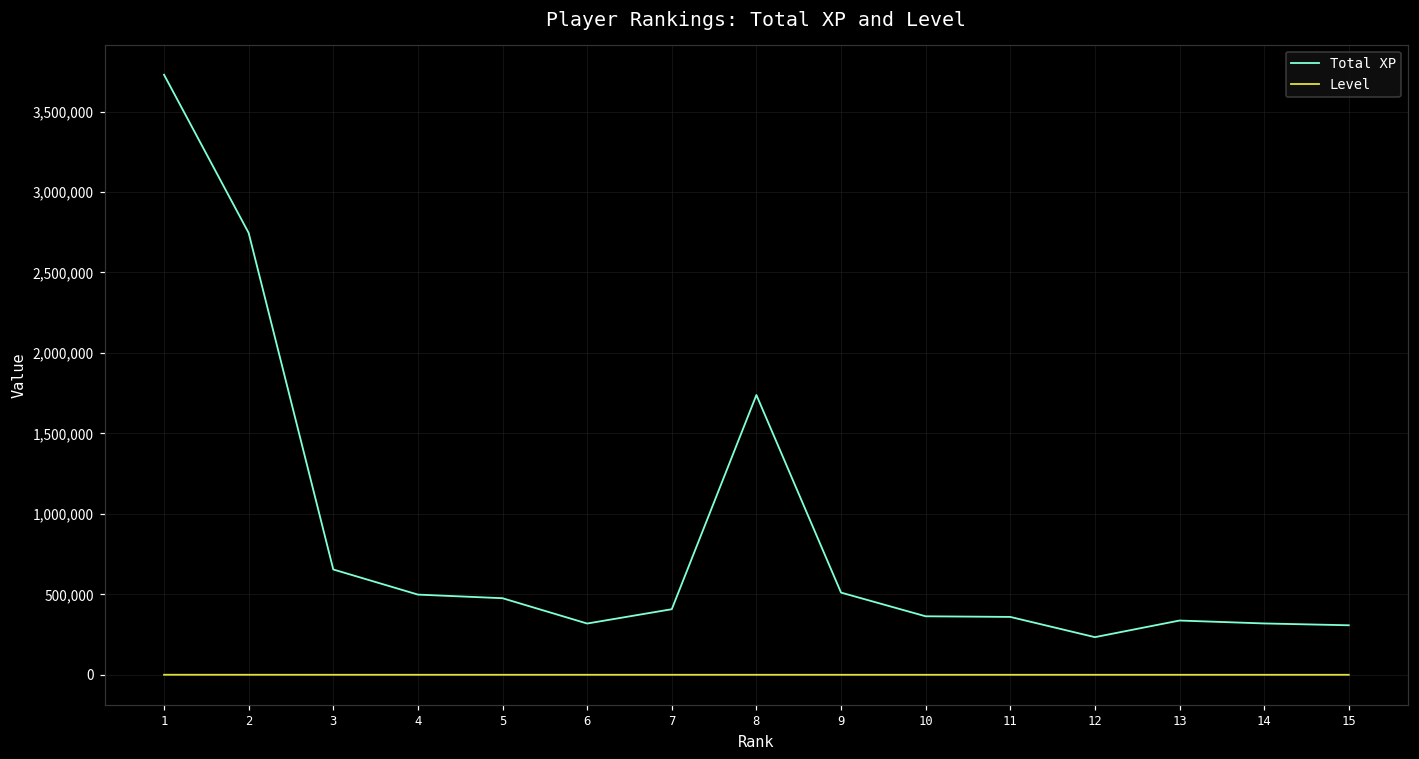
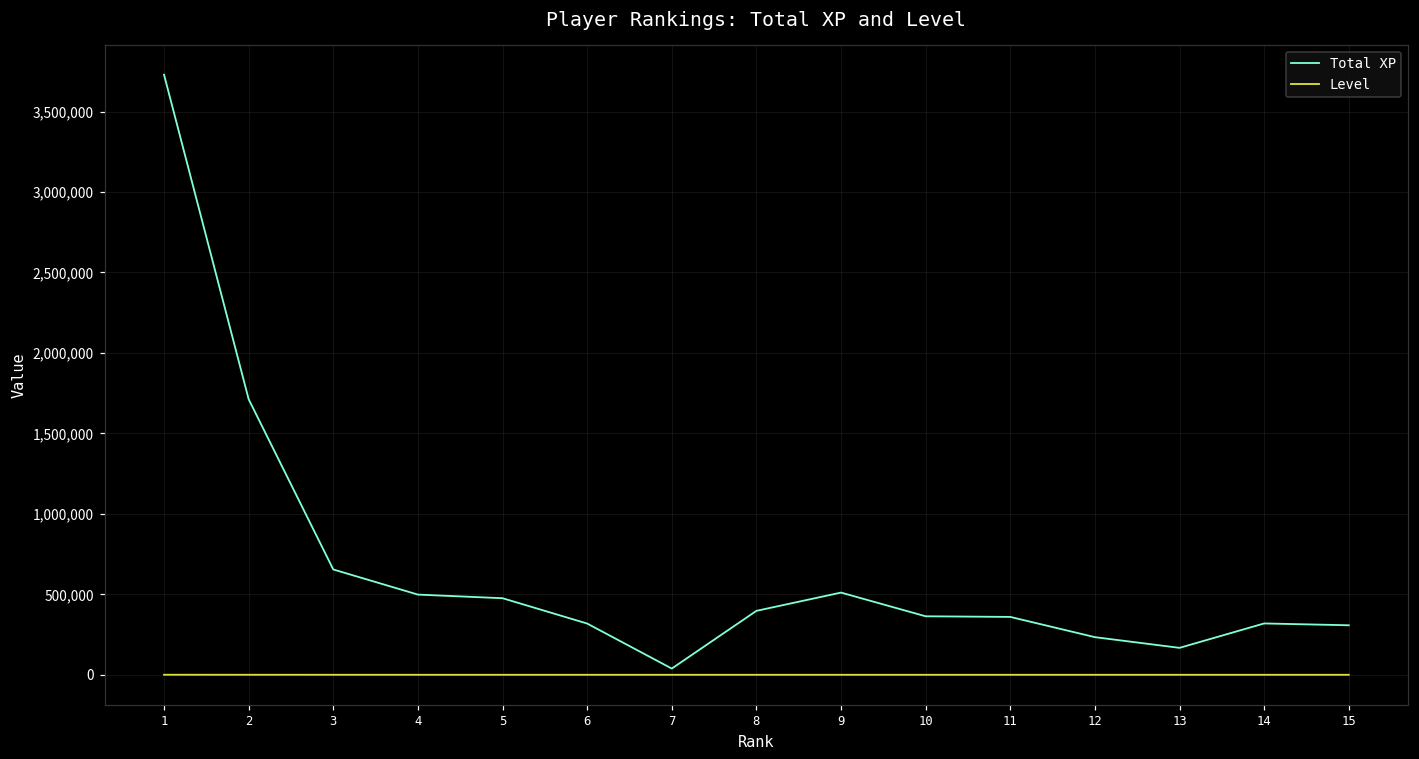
Total XP, 2: 2,750,000 -> 1,710,000
Total XP, 7: 410,000 -> 40,000
Total XP, 8: 1,740,000 -> 400,000
Total XP, 13: 340,000 -> 170,000
